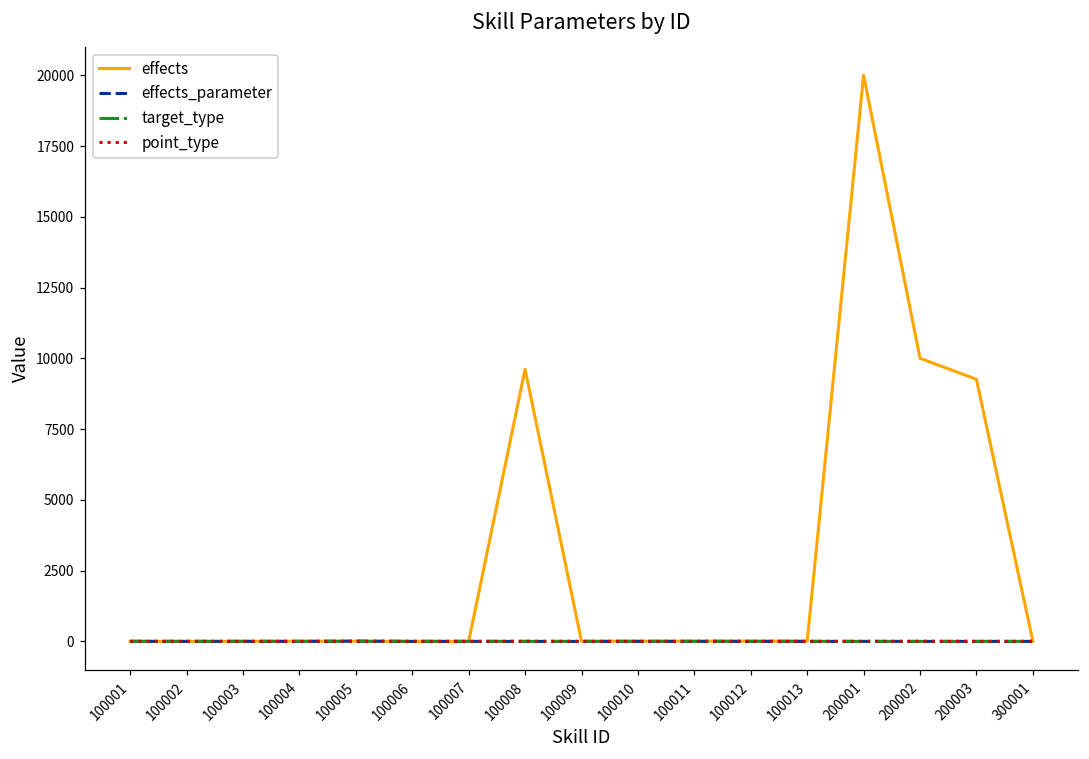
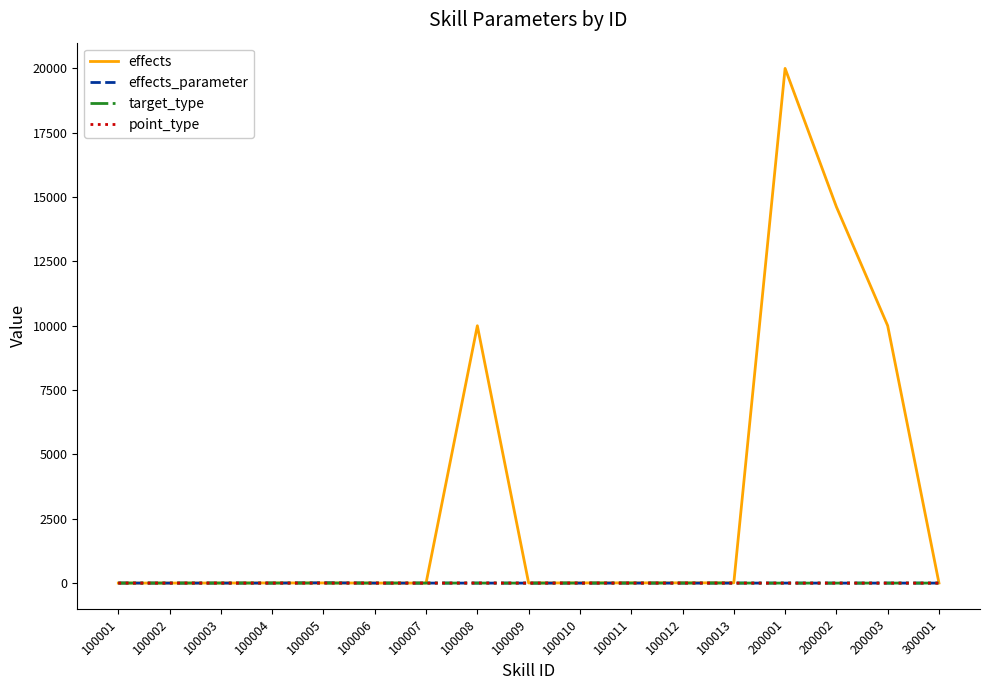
effects, 100008: 9600 -> 10000
effects, 200002: 10000 -> 14600
effects, 200003: 9300 -> 10000
